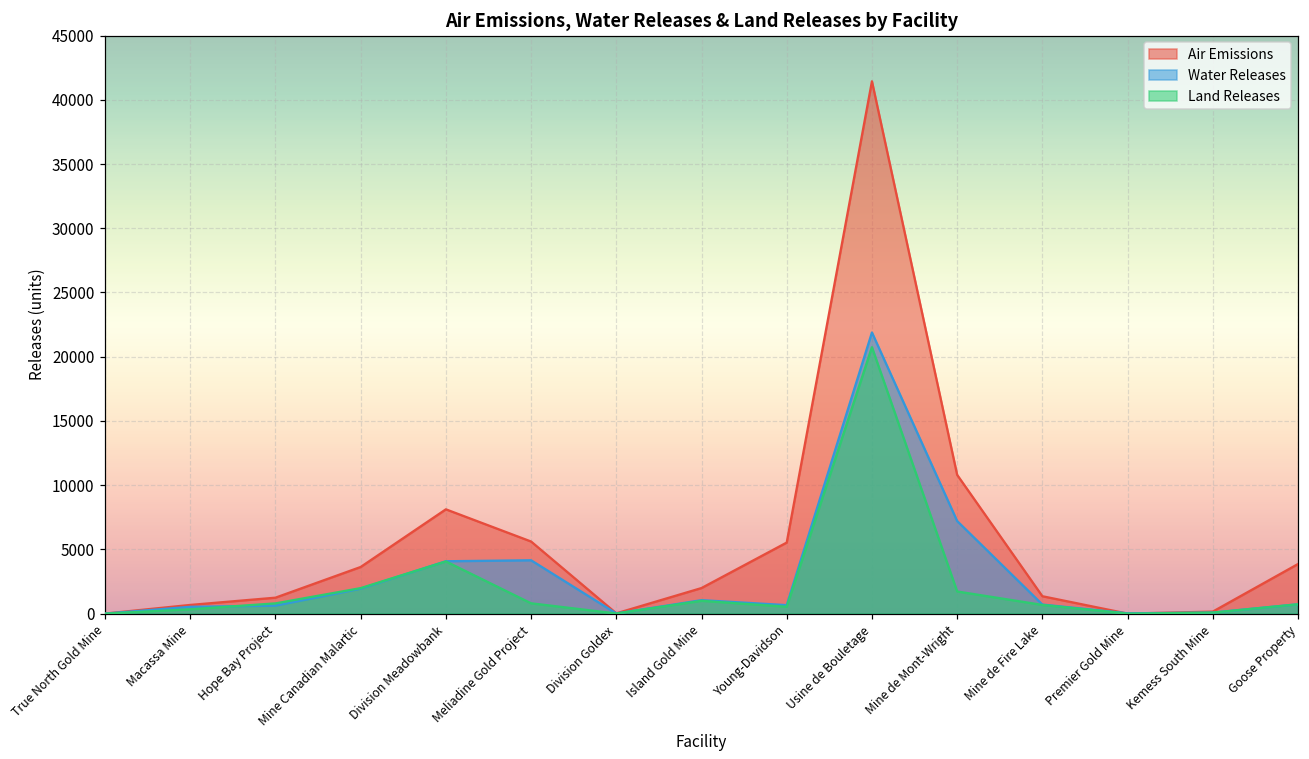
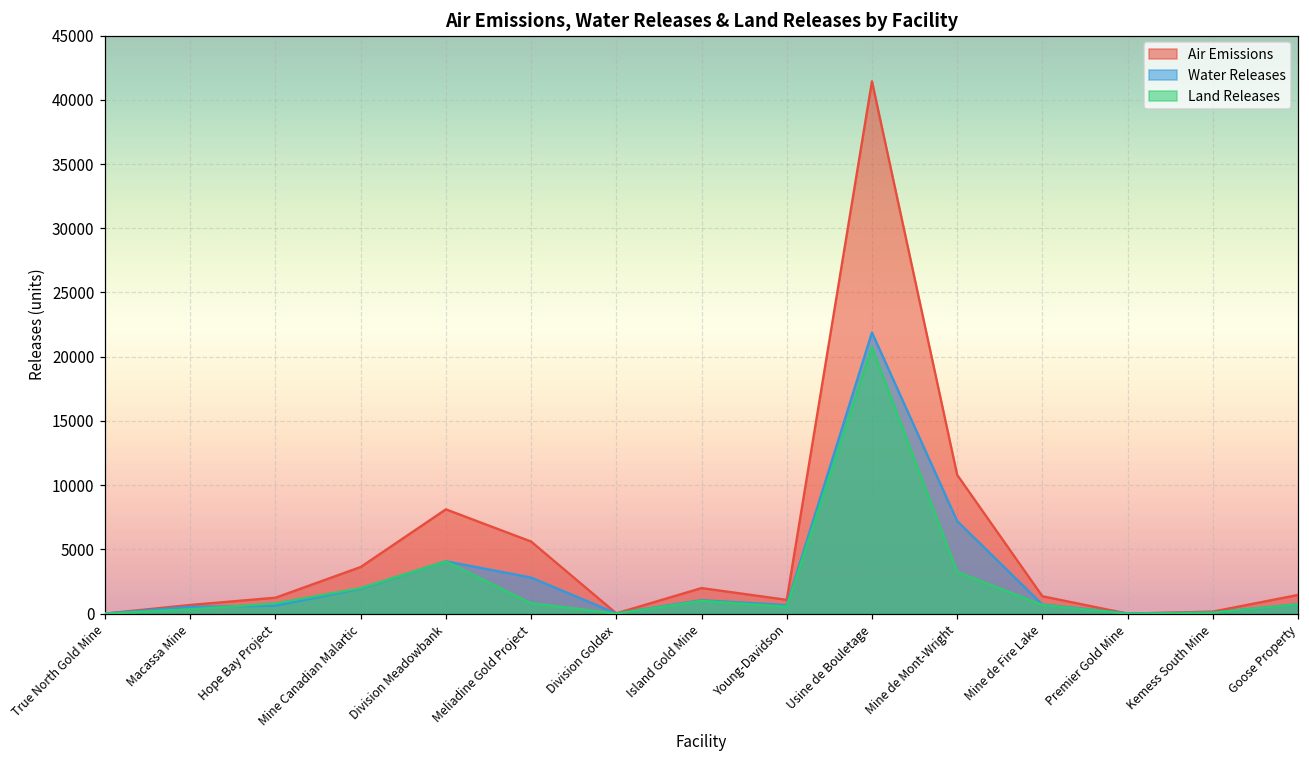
Water Releases, Meliadine Gold Project: 4200 -> 2800
Air Emissions, Young-Davidson: 5500 -> 1100
Land Releases, Mine de Mont-Wright: 1700 -> 3200
Air Emissions, Goose Property: 3900 -> 1500
